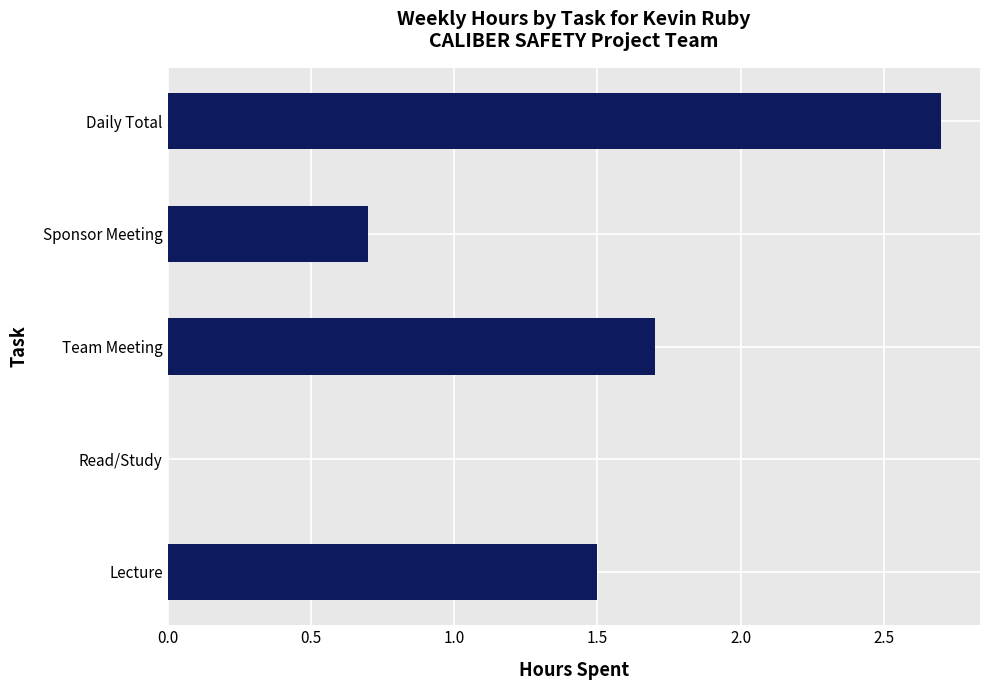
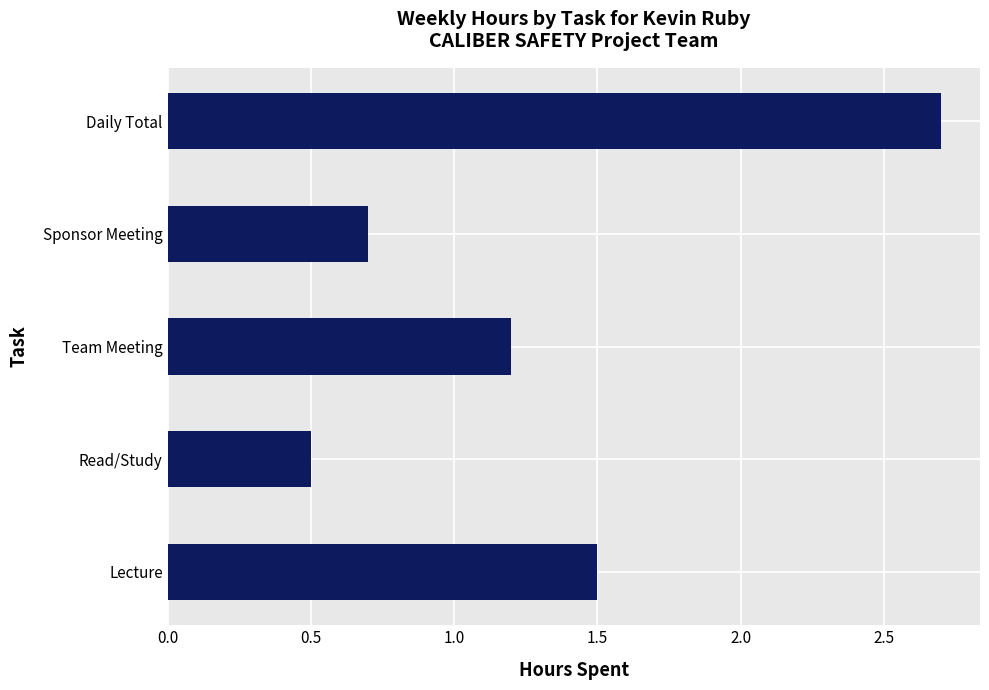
Team Meeting: 1.7 -> 1.2
Read/Study: 0.0 -> 0.5
